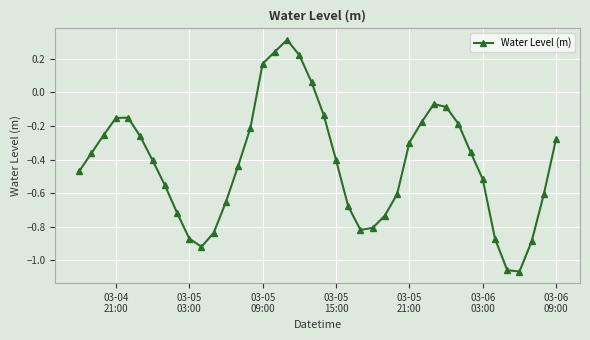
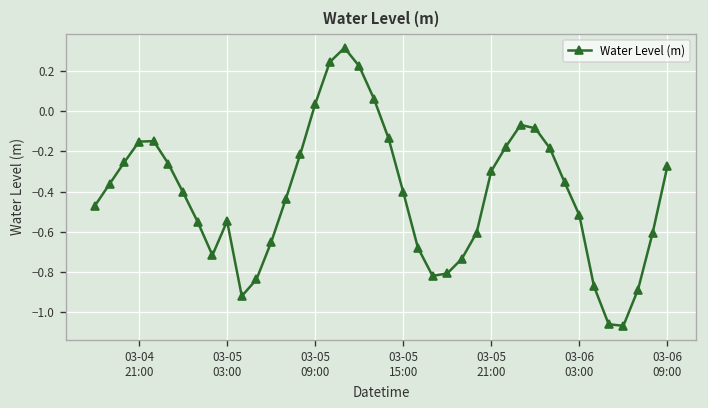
03-05 03:00: -0.87 -> -0.55
03-05 09:00: 0.17 -> 0.03
